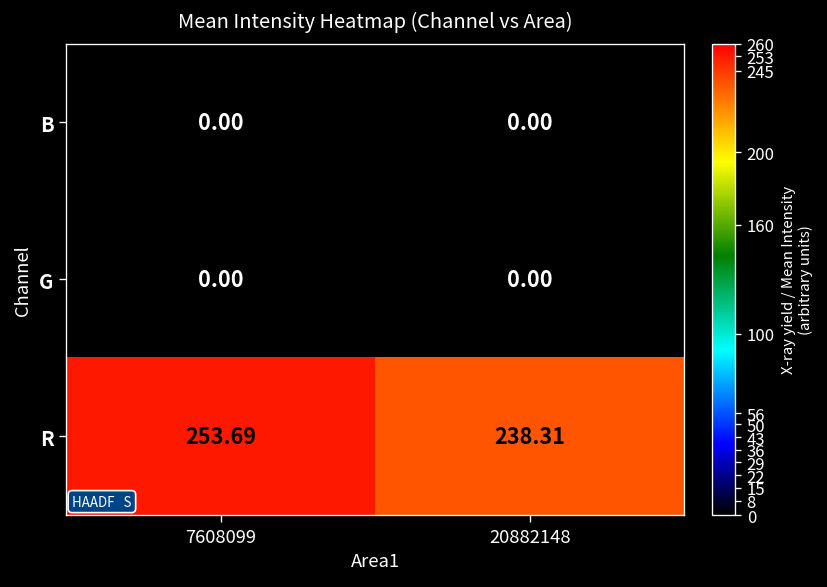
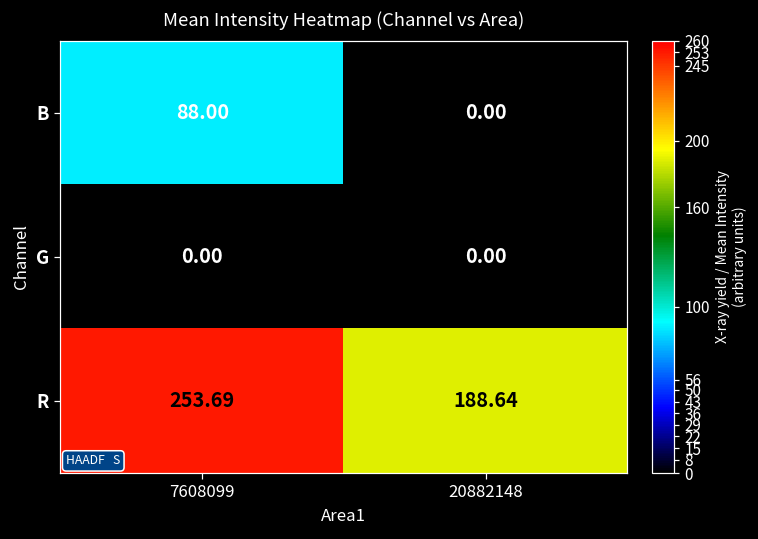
B, 7608099: 0.00 -> 88.00
R, 20882148: 238.31 -> 188.64
